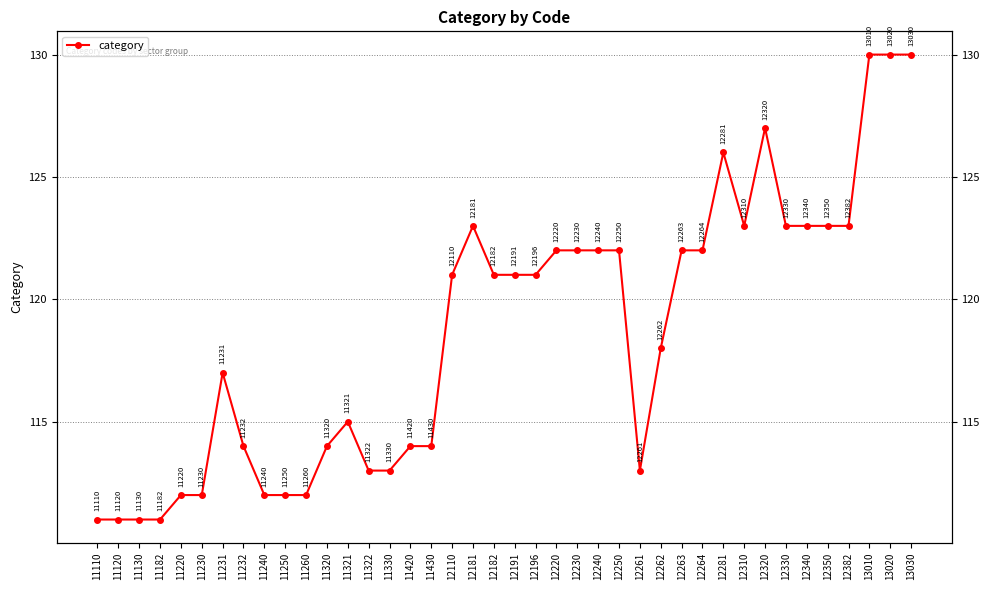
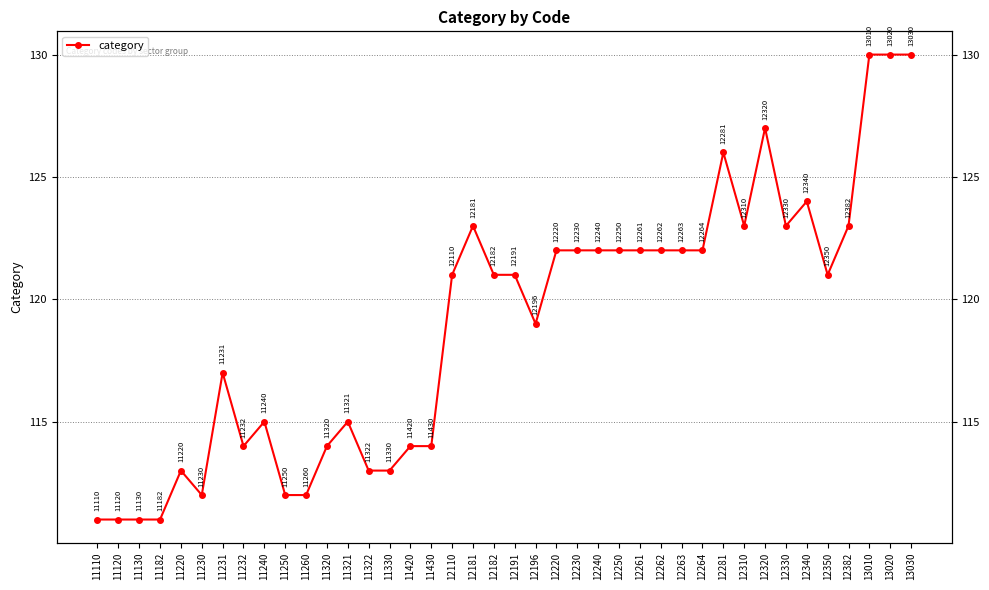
11220: 112 -> 113
11240: 112 -> 115
12196: 121 -> 119
12261: 113 -> 122
12262: 118 -> 122
12340: 123 -> 124
12350: 123 -> 121
